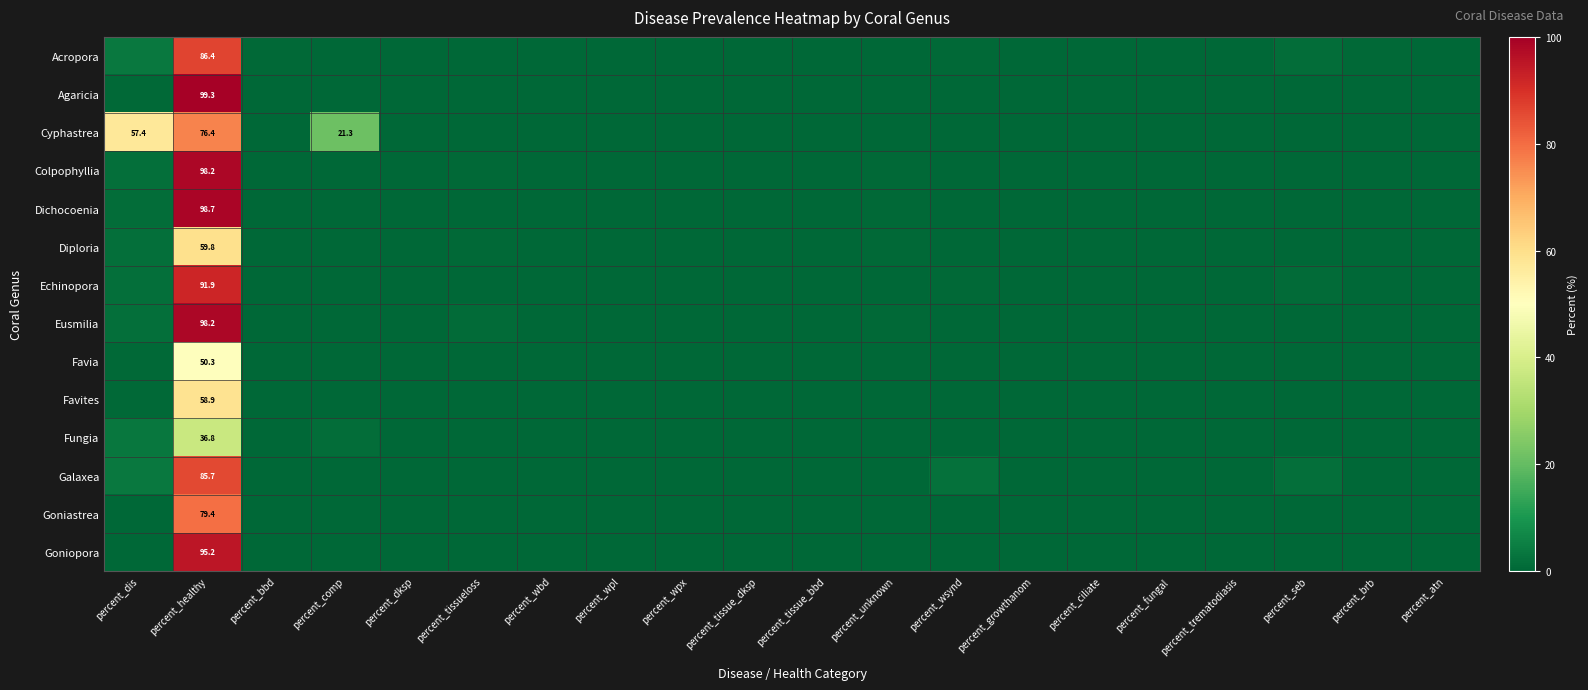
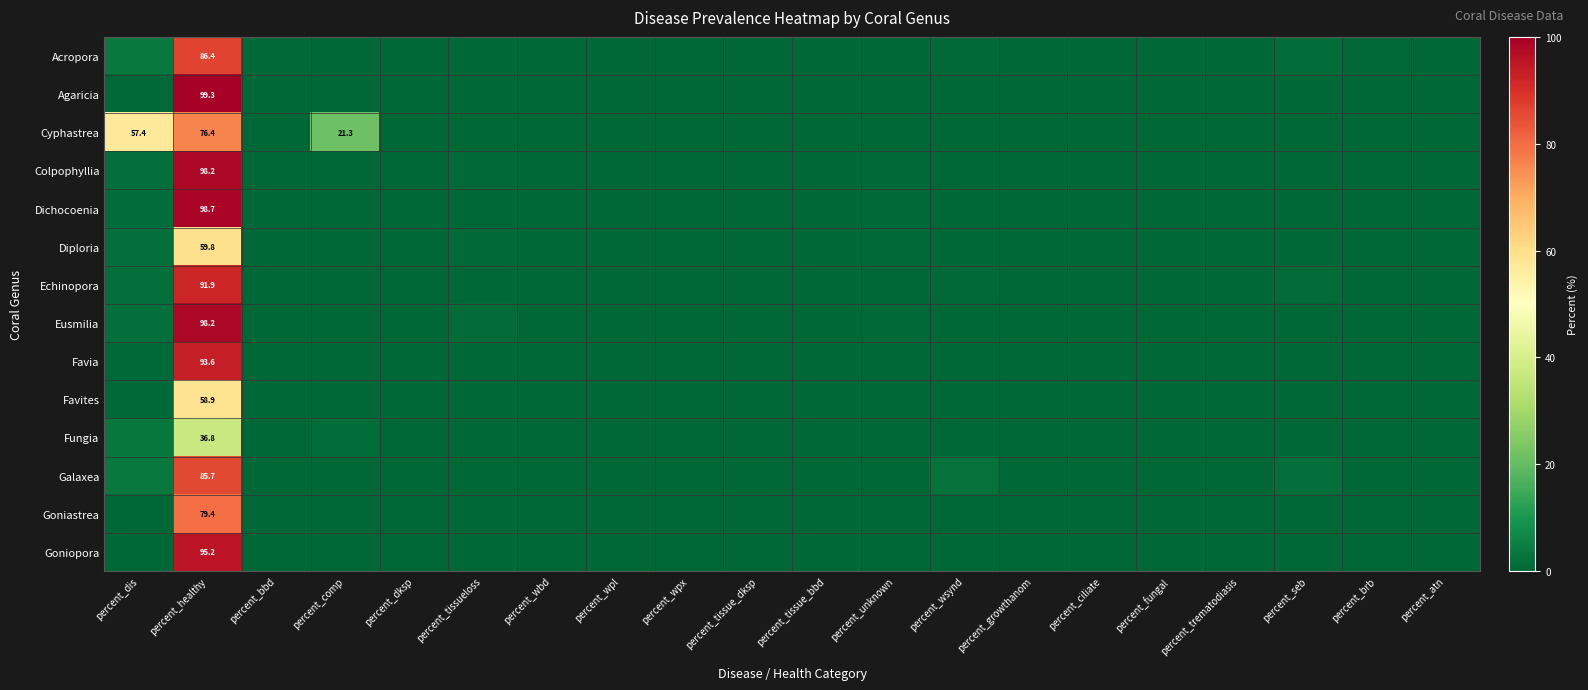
Favia, percent_healthy: 50.3 -> 93.6
